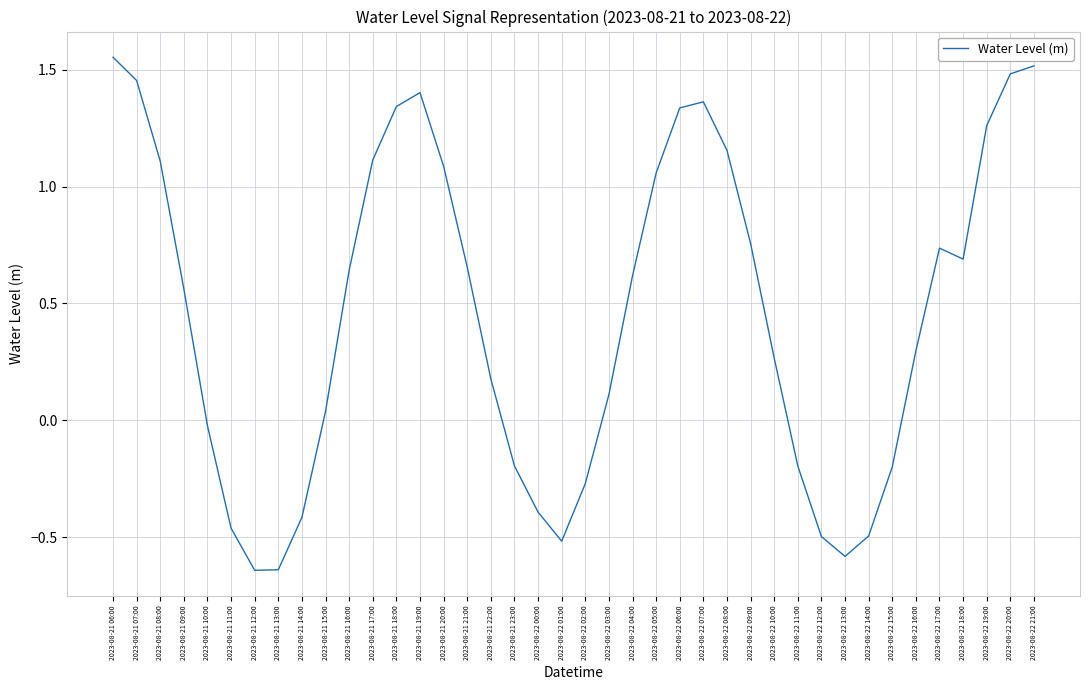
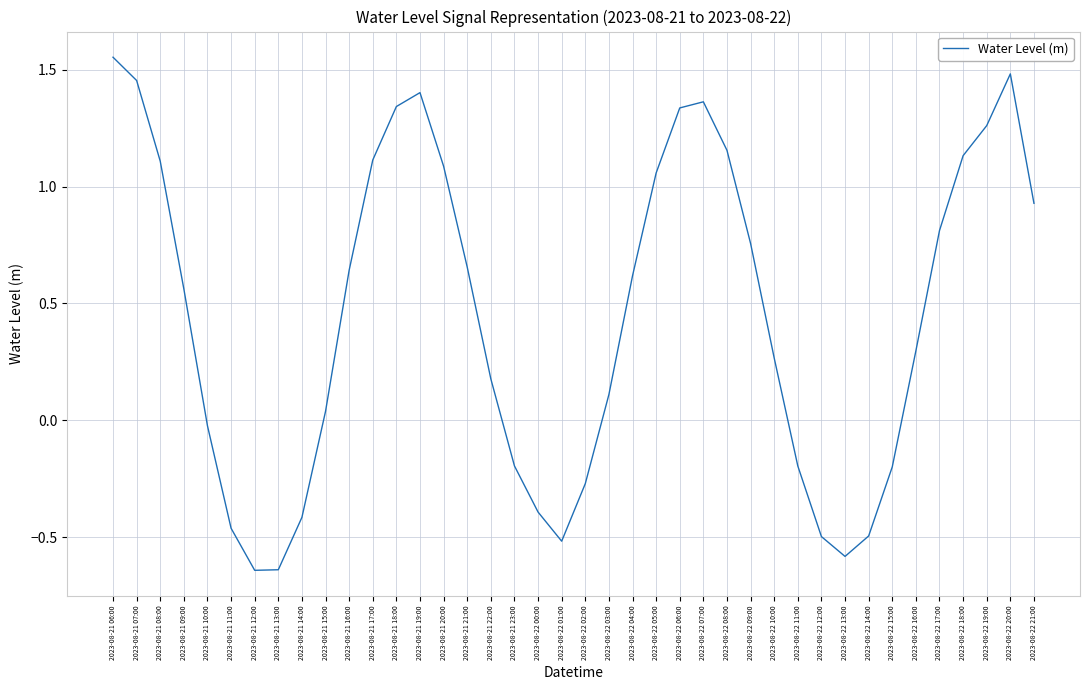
2023-08-22 17:00: 0.74 -> 0.81
2023-08-22 18:00: 0.69 -> 1.13
2023-08-22 21:00: 1.52 -> 0.93
